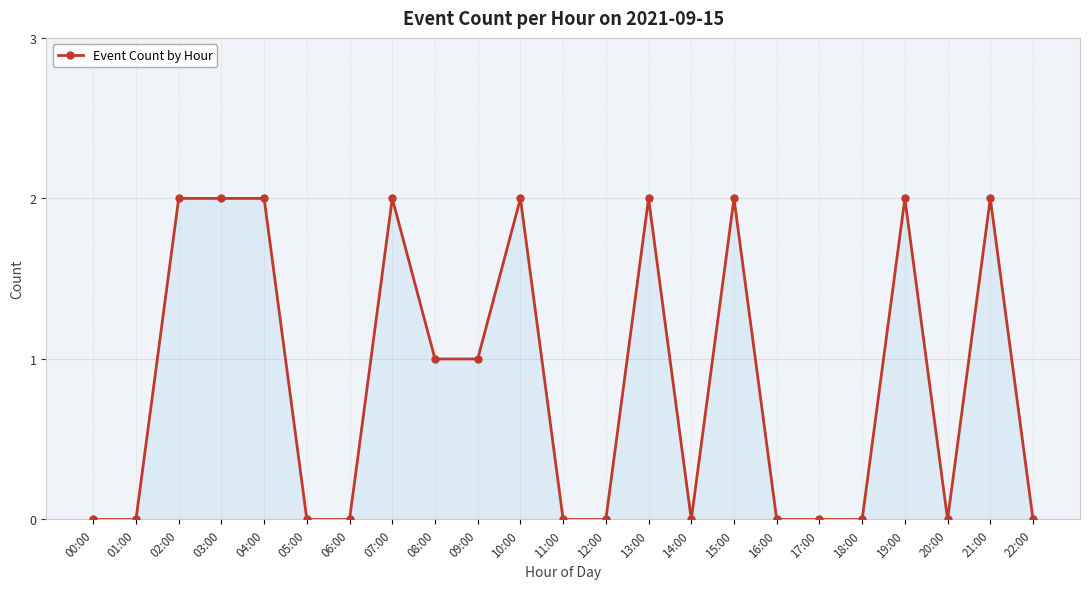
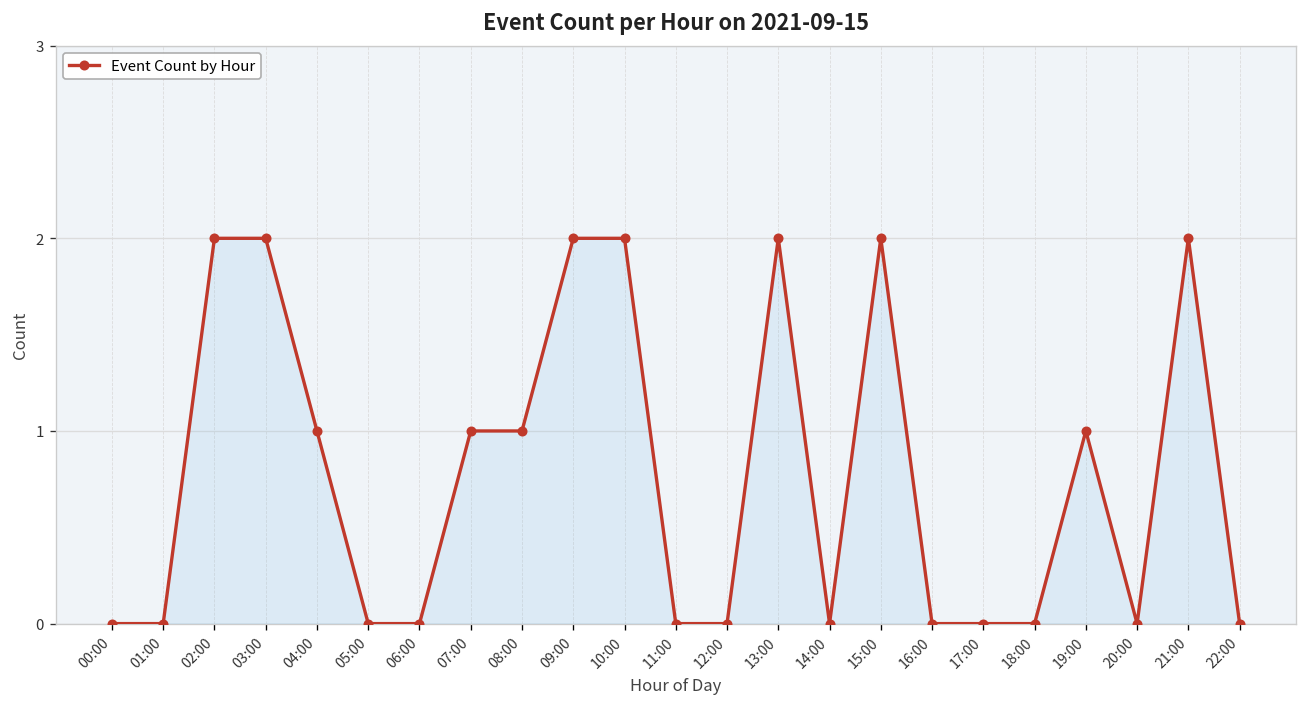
04:00: 2 -> 1
07:00: 2 -> 1
09:00: 1 -> 2
19:00: 2 -> 1
